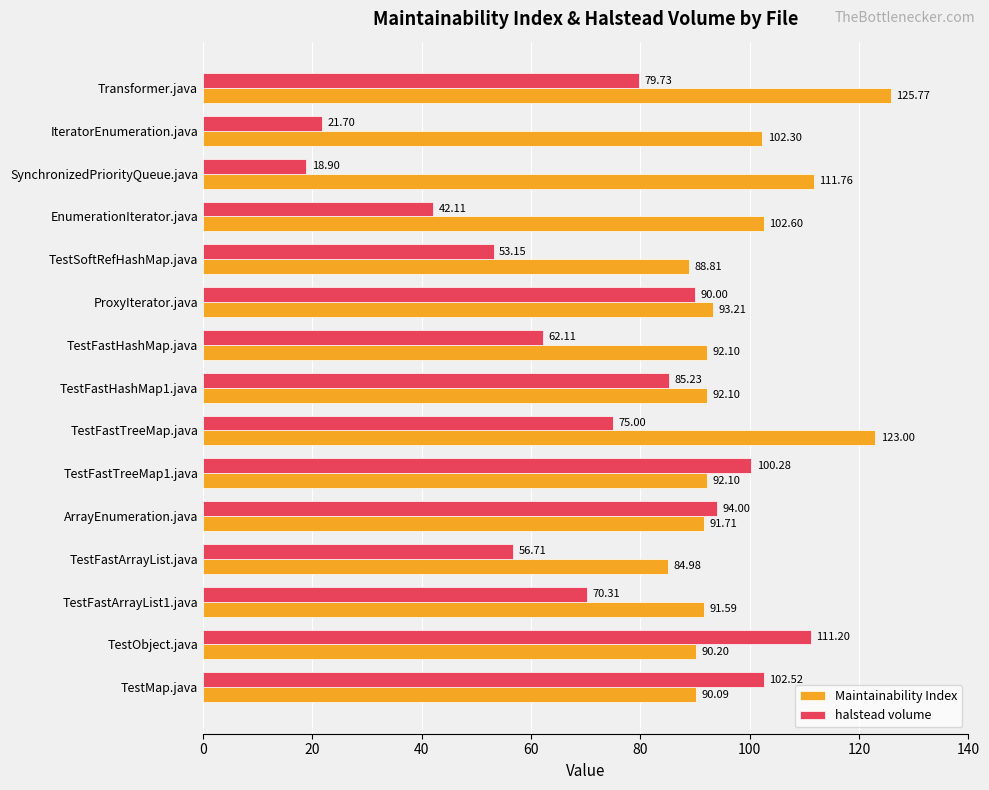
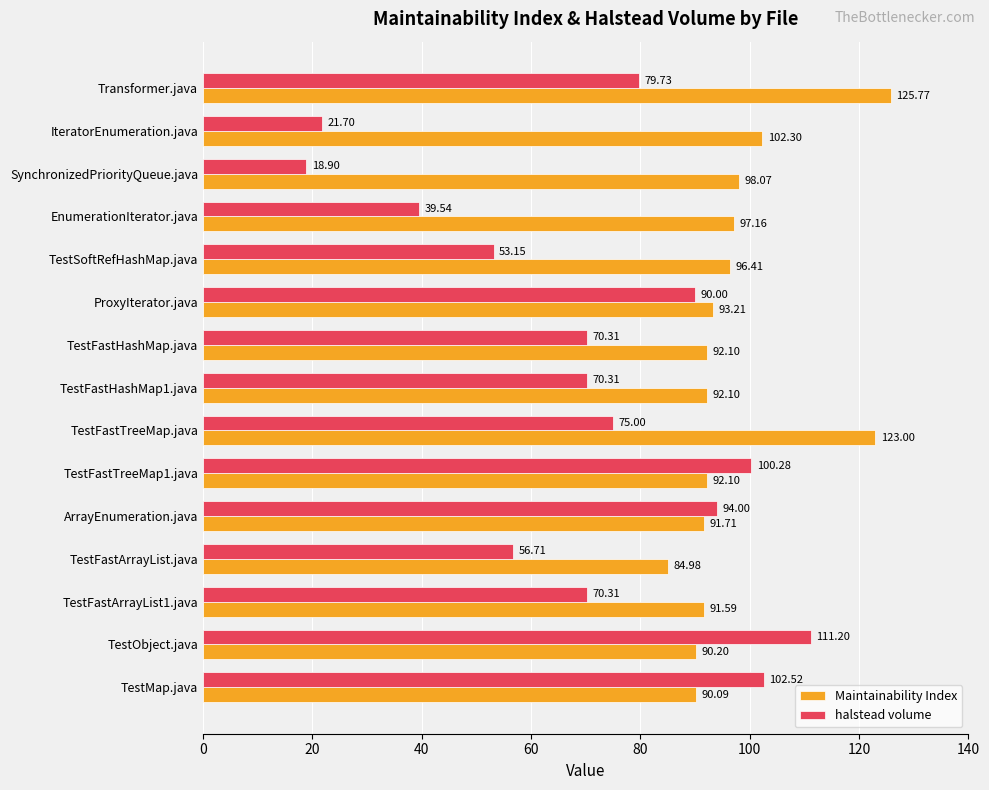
Maintainability Index, SynchronizedPriorityQueue.java: 111.76 -> 98.07
halstead volume, EnumerationIterator.java: 42.11 -> 39.54
Maintainability Index, EnumerationIterator.java: 102.60 -> 97.16
Maintainability Index, TestSoftRefHashMap.java: 88.81 -> 96.41
halstead volume, TestFastHashMap.java: 62.11 -> 70.31
halstead volume, TestFastHashMap1.java: 85.23 -> 70.31
